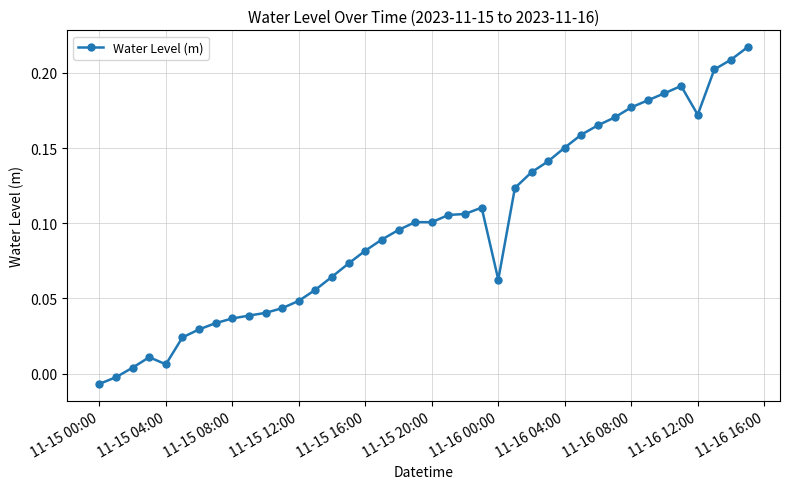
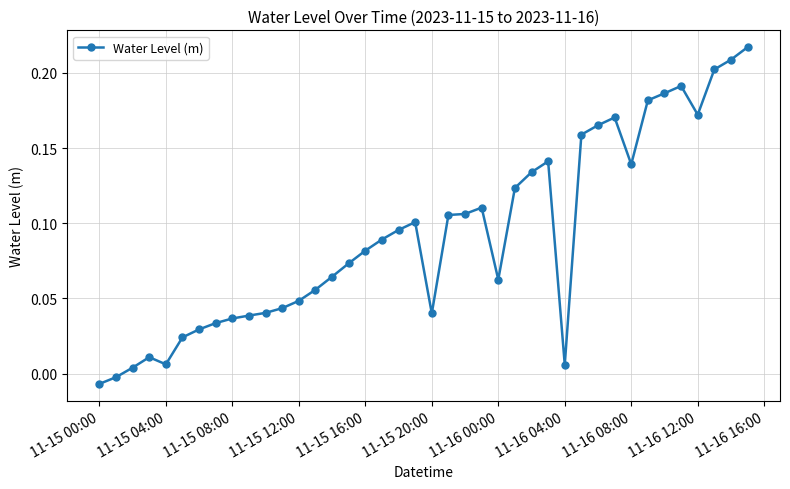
11-15 20:00: 0.101 -> 0.040
11-16 04:00: 0.150 -> 0.006
11-16 08:00: 0.177 -> 0.139
